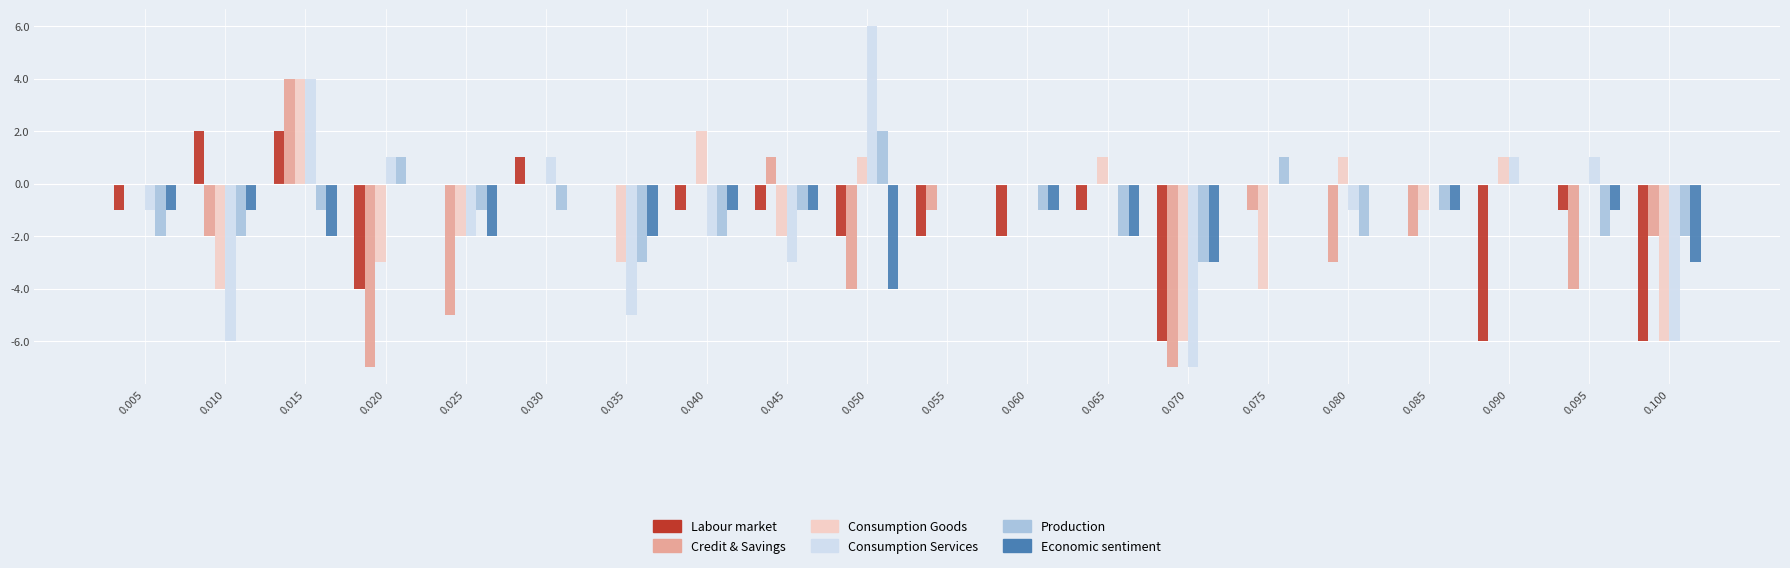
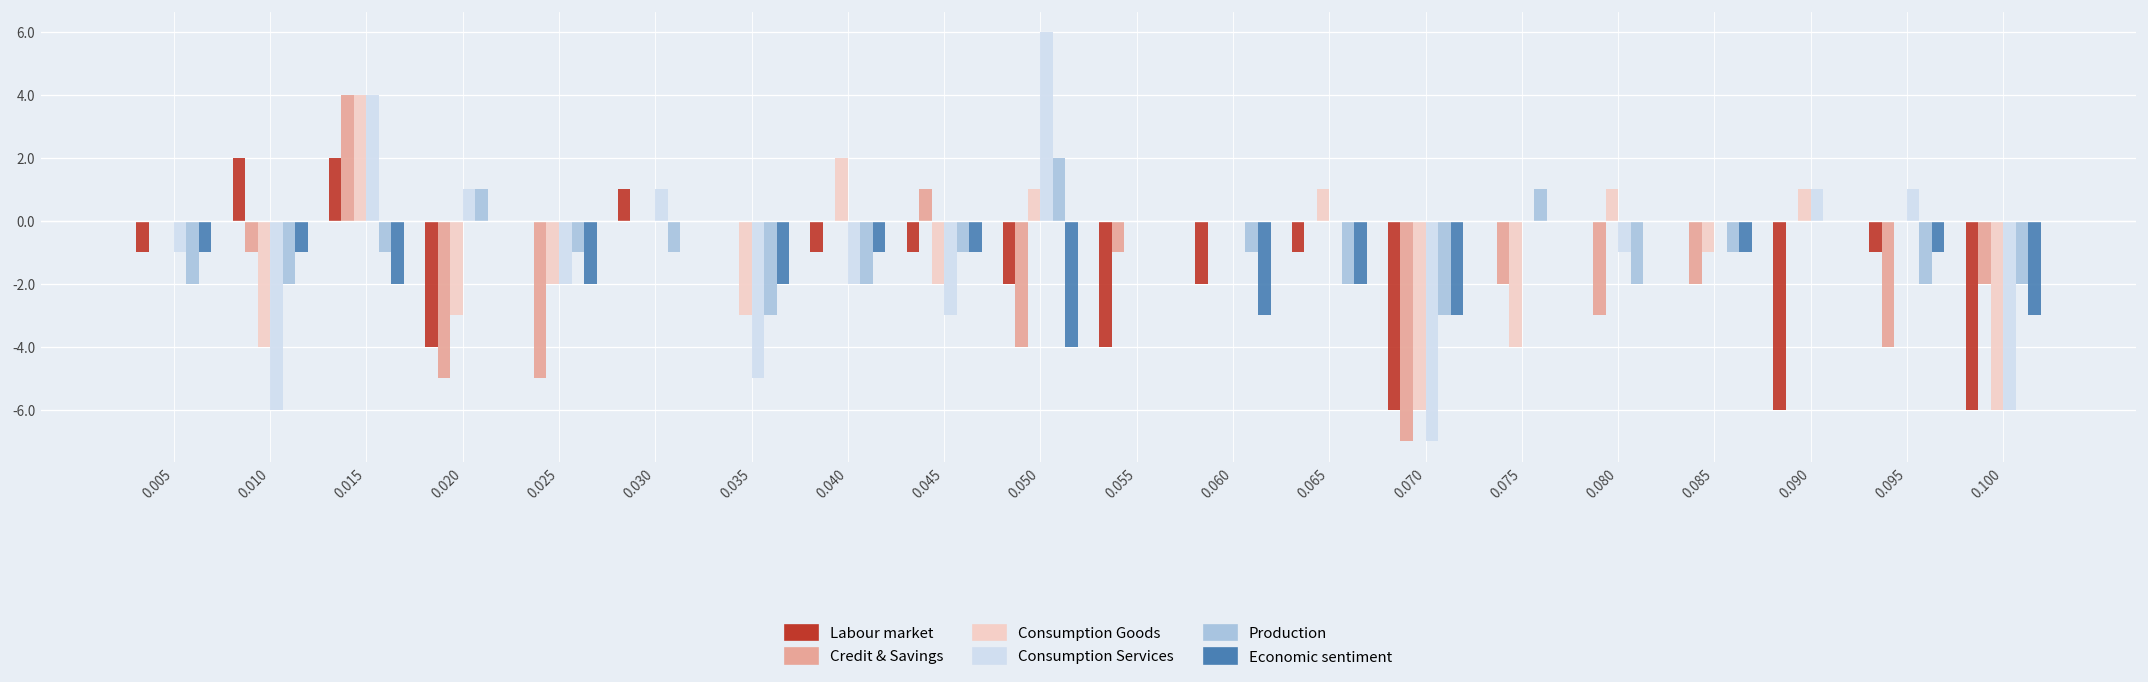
Credit & Savings, 0.010: -2 -> -1
Credit & Savings, 0.020: -7 -> -5
Labour market, 0.055: -2 -> -4
Economic sentiment, 0.060: -1 -> -3
Credit & Savings, 0.075: -1 -> -2
